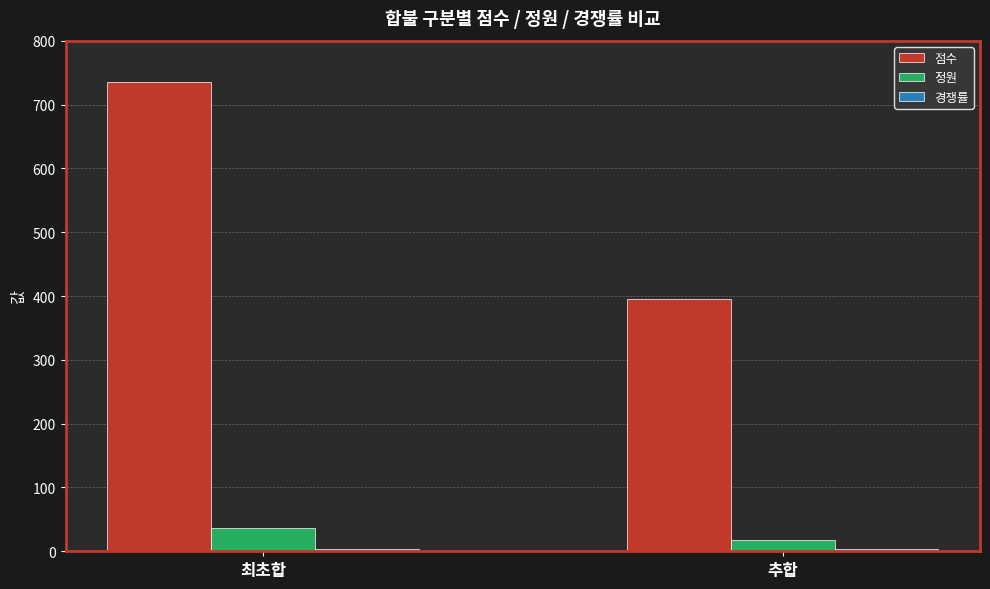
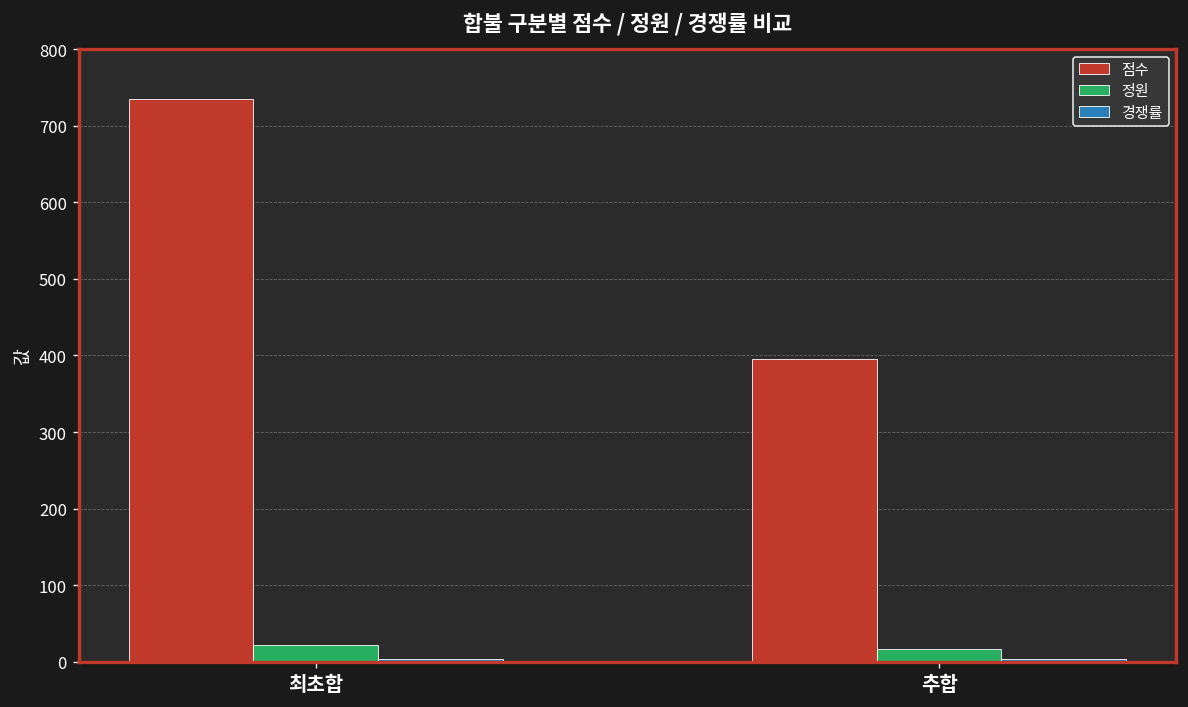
정원, 최초합: 40 -> 20
